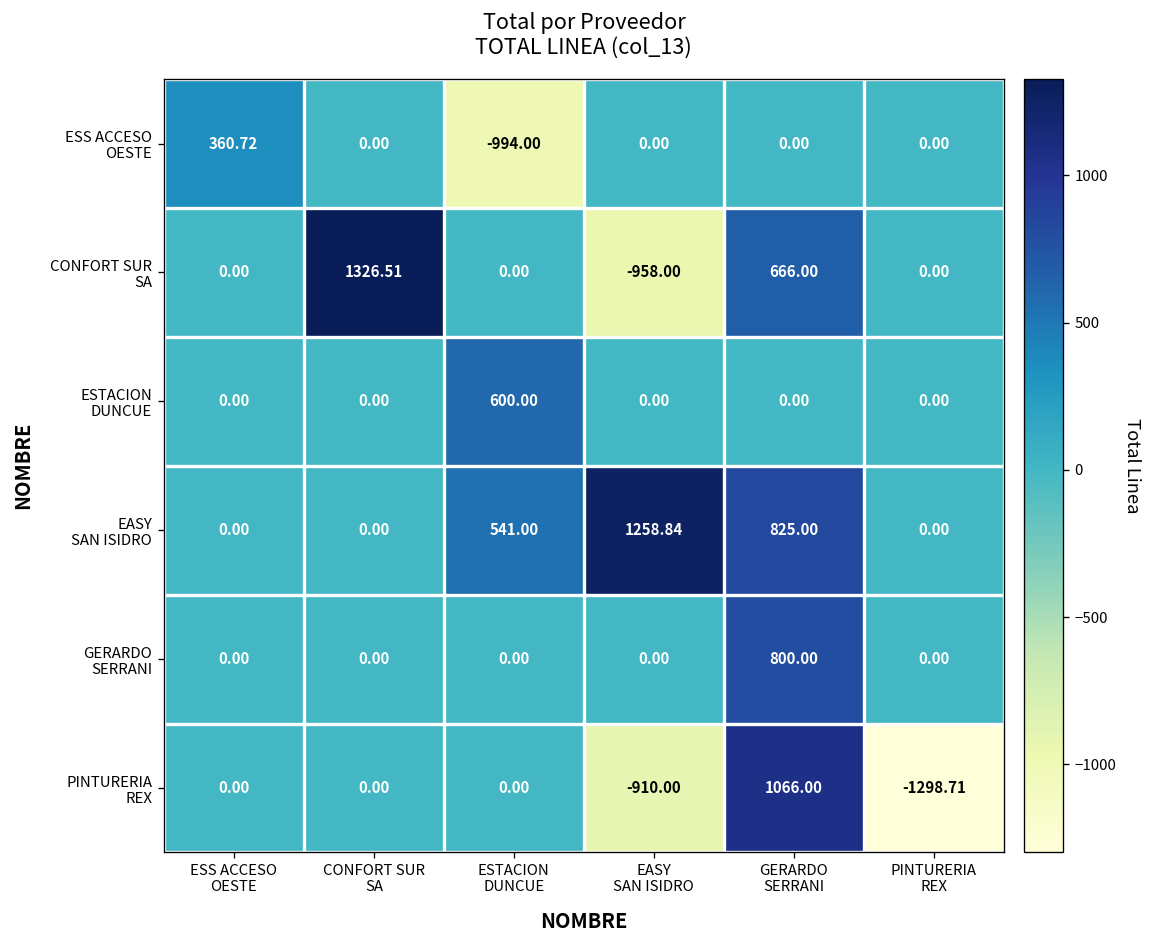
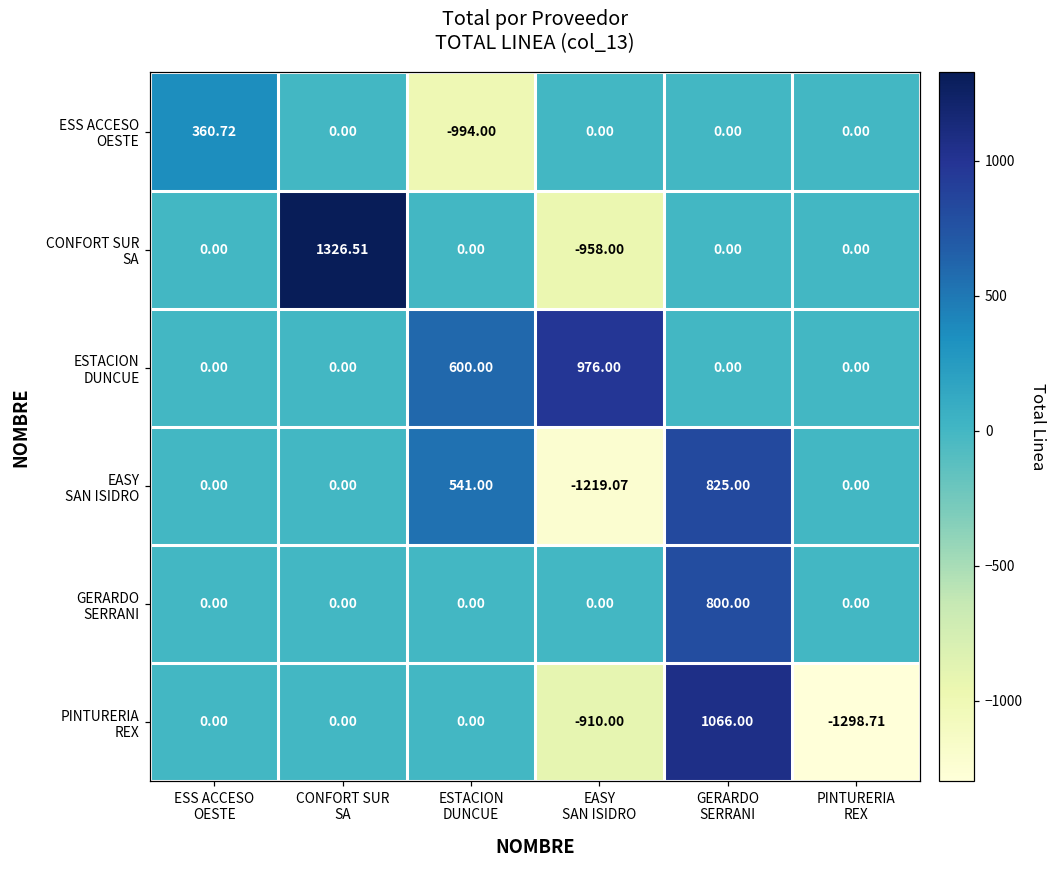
CONFORT SUR SA, GERARDO SERRANI: 666.00 -> 0.00
ESTACION DUNCUE, EASY SAN ISIDRO: 0.00 -> 976.00
EASY SAN ISIDRO, EASY SAN ISIDRO: 1258.84 -> -1219.07
